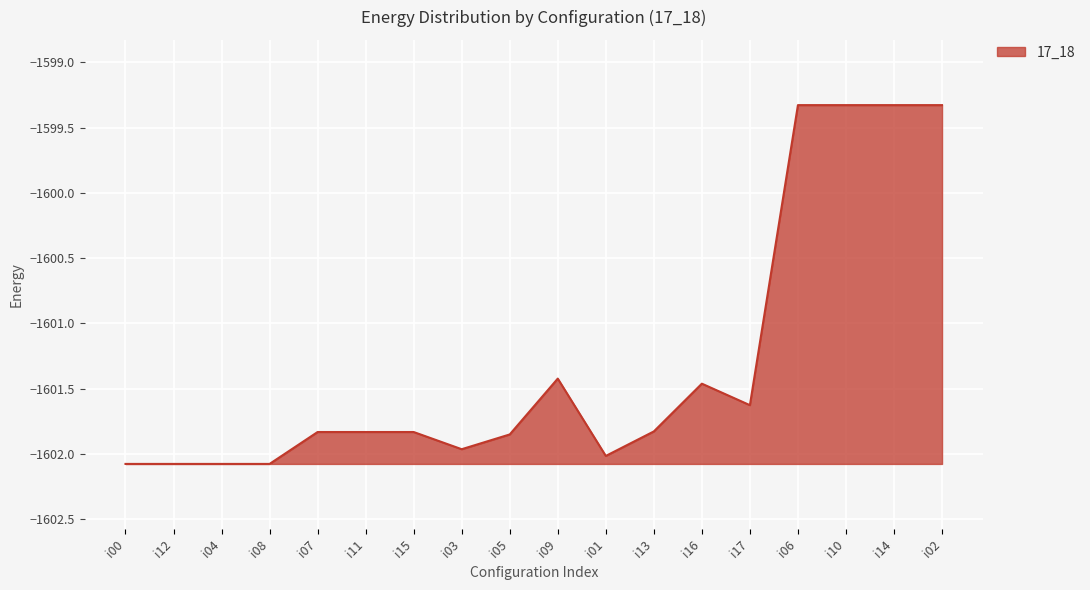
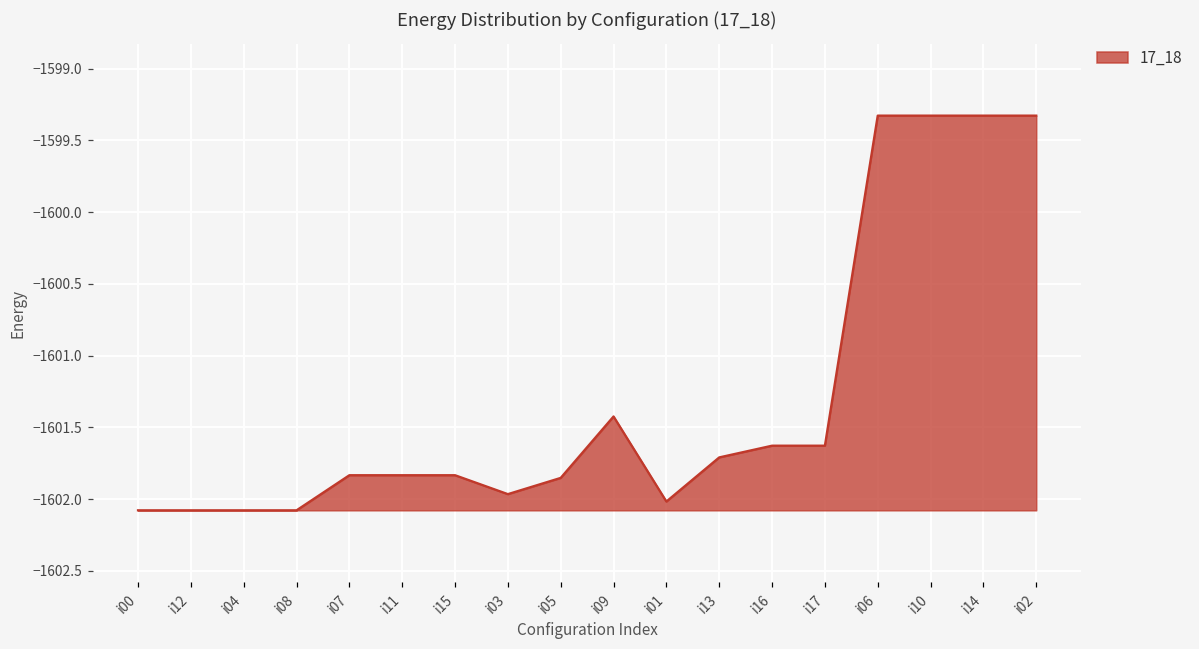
i13: -1601.83 -> -1601.71
i16: -1601.46 -> -1601.63
